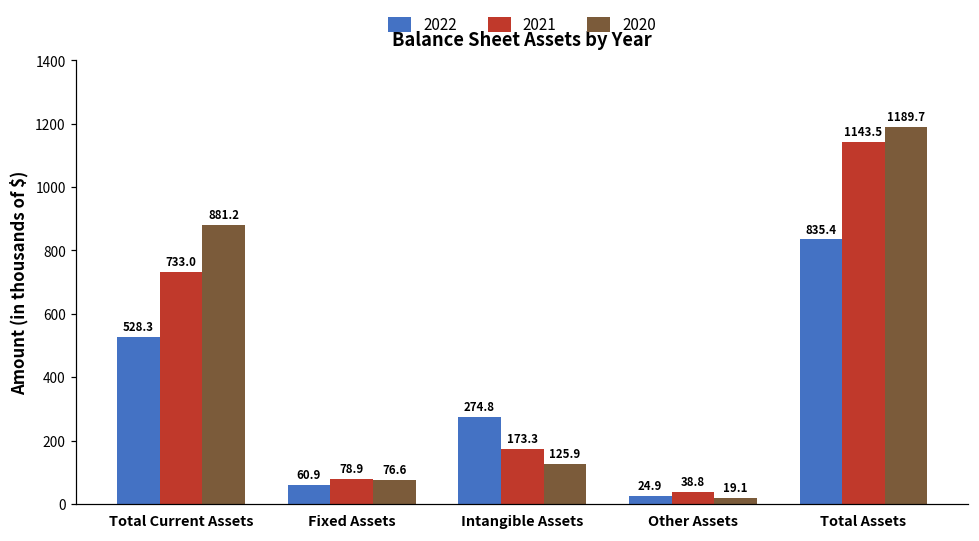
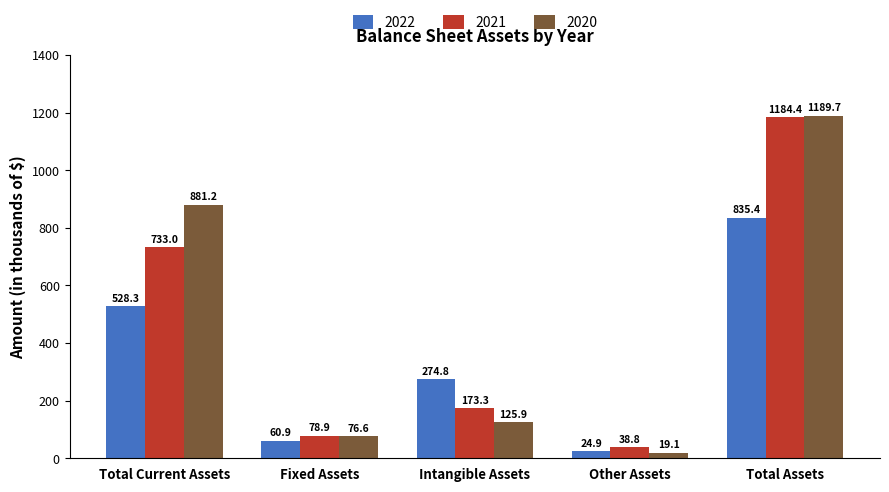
2021, Total Assets: 1143.5 -> 1184.4
